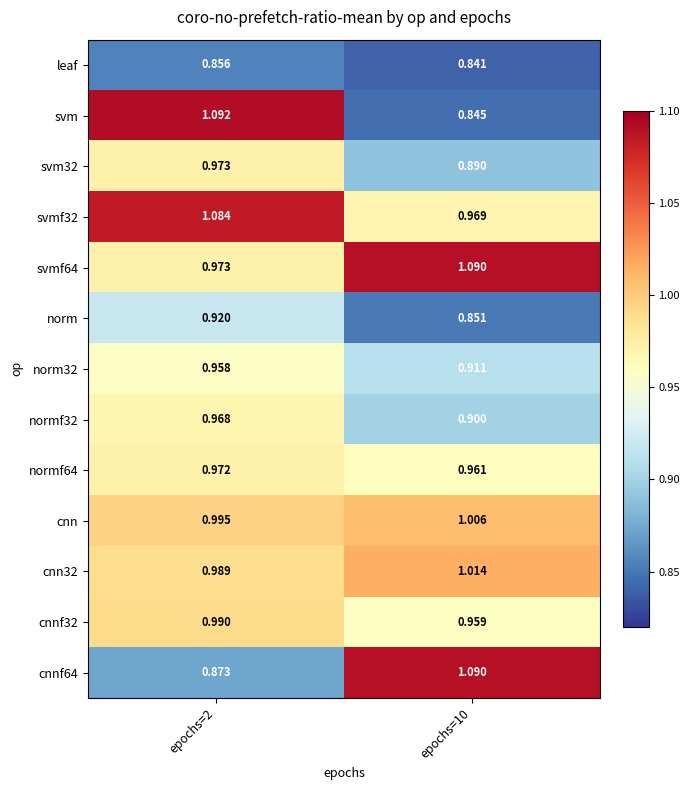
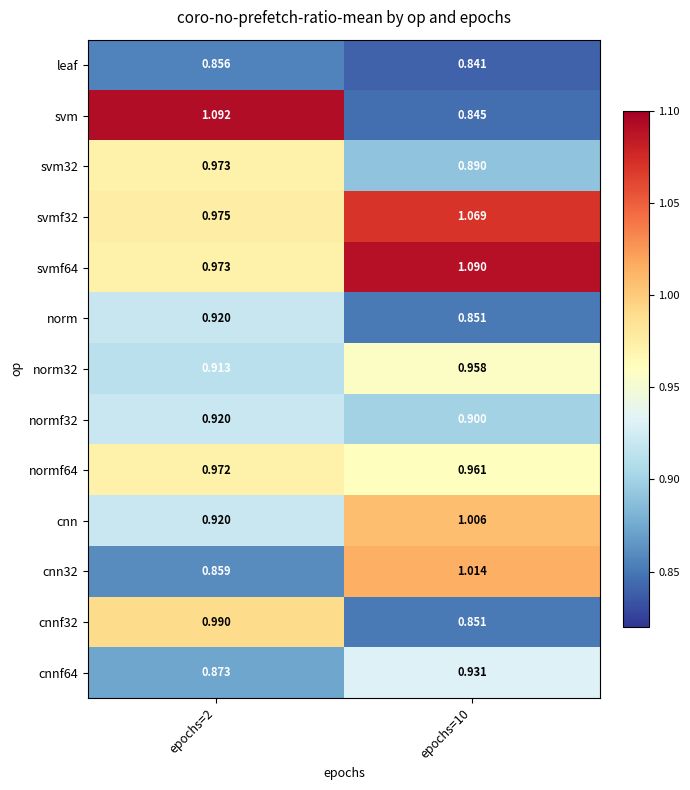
svmf32, epochs=2: 1.084 -> 0.975
svmf32, epochs=10: 0.969 -> 1.069
norm32, epochs=2: 0.958 -> 0.913
norm32, epochs=10: 0.911 -> 0.958
normf32, epochs=2: 0.968 -> 0.920
cnn, epochs=2: 0.995 -> 0.920
cnn32, epochs=2: 0.989 -> 0.859
cnnf32, epochs=10: 0.959 -> 0.851
cnnf64, epochs=10: 1.090 -> 0.931
